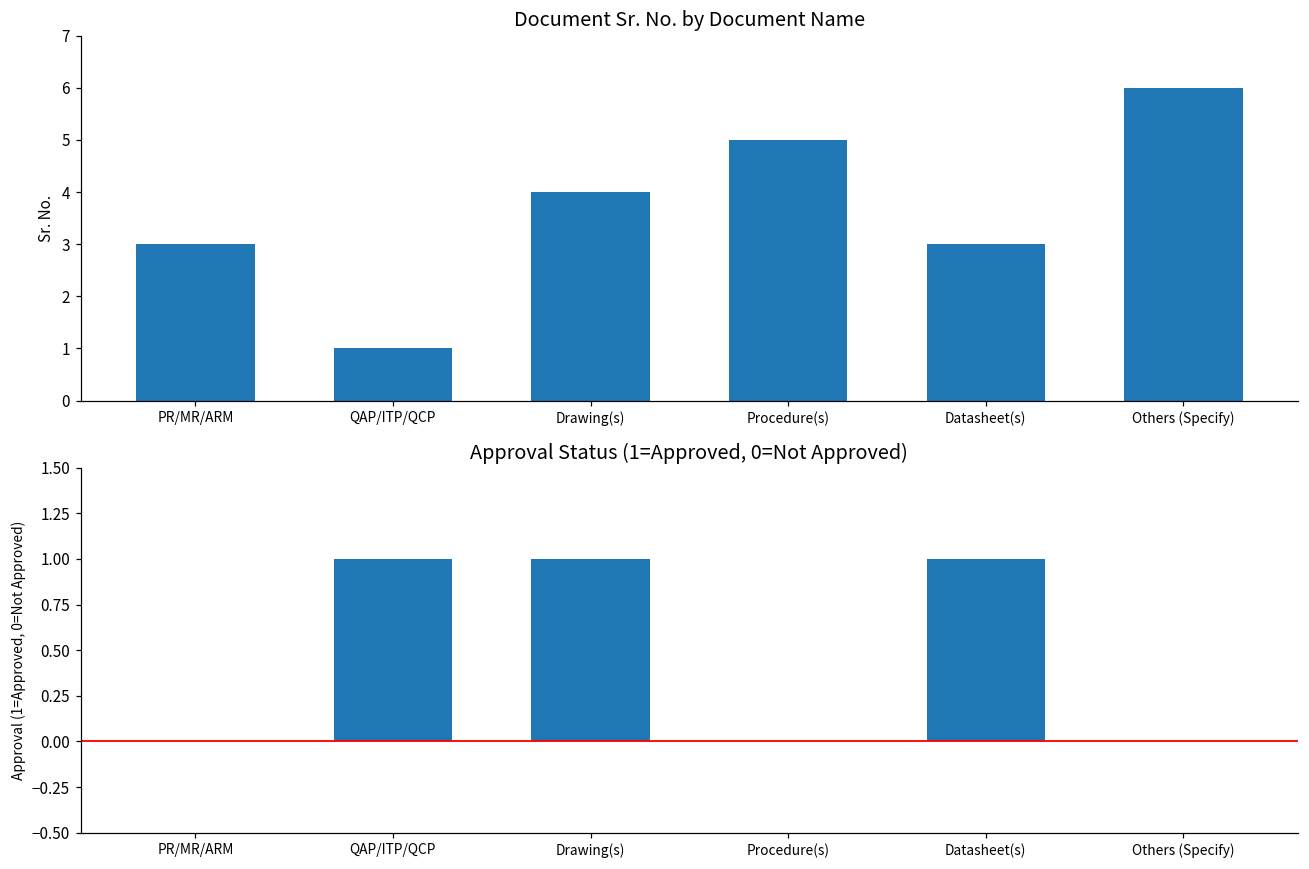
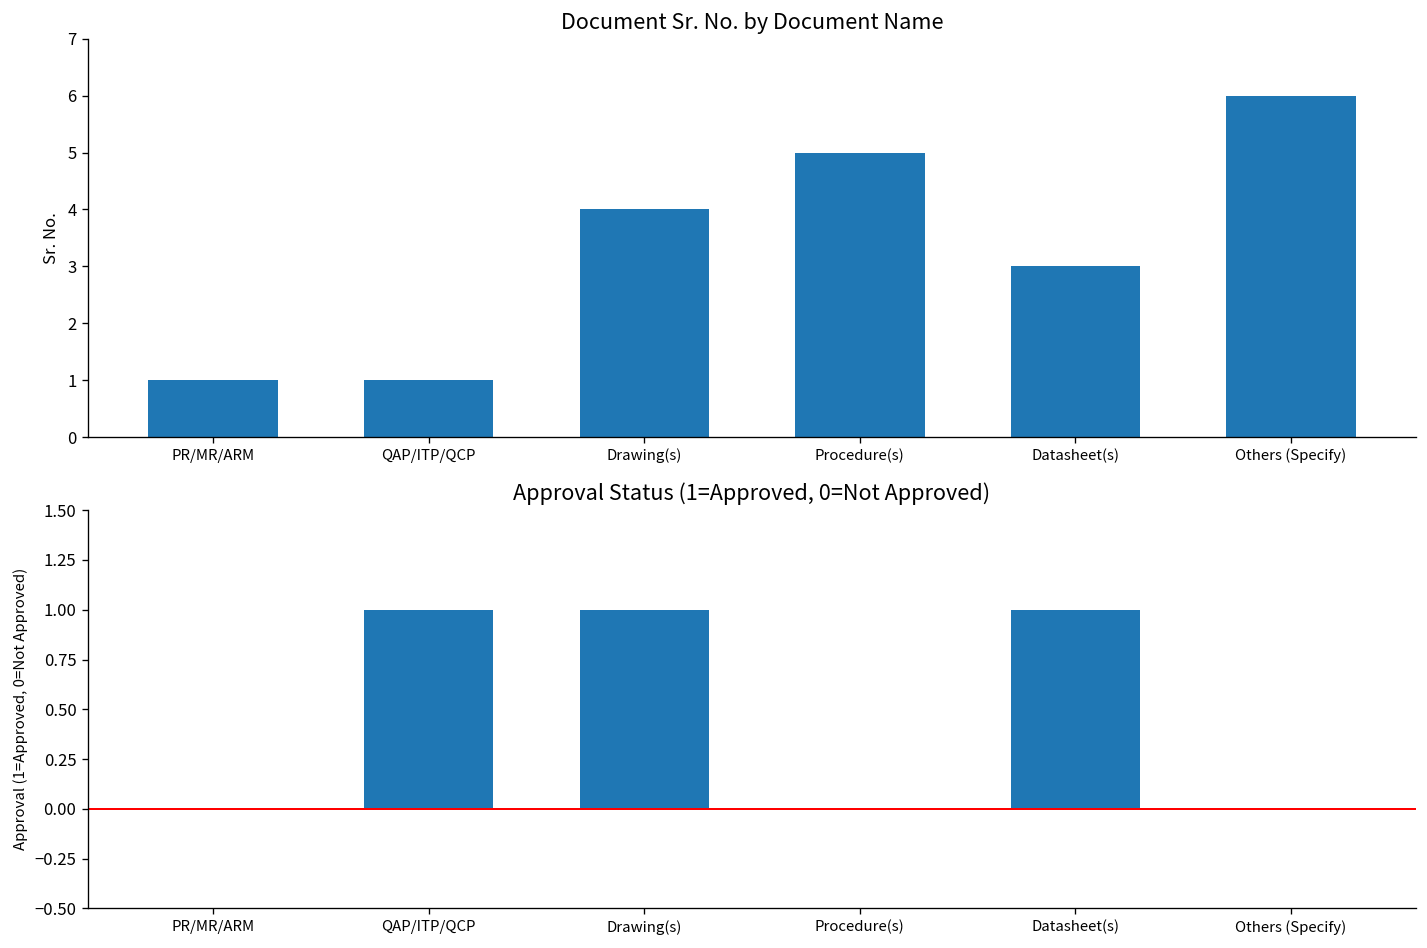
Document Sr. No. by Document Name, PR/MR/ARM: 3 -> 1
